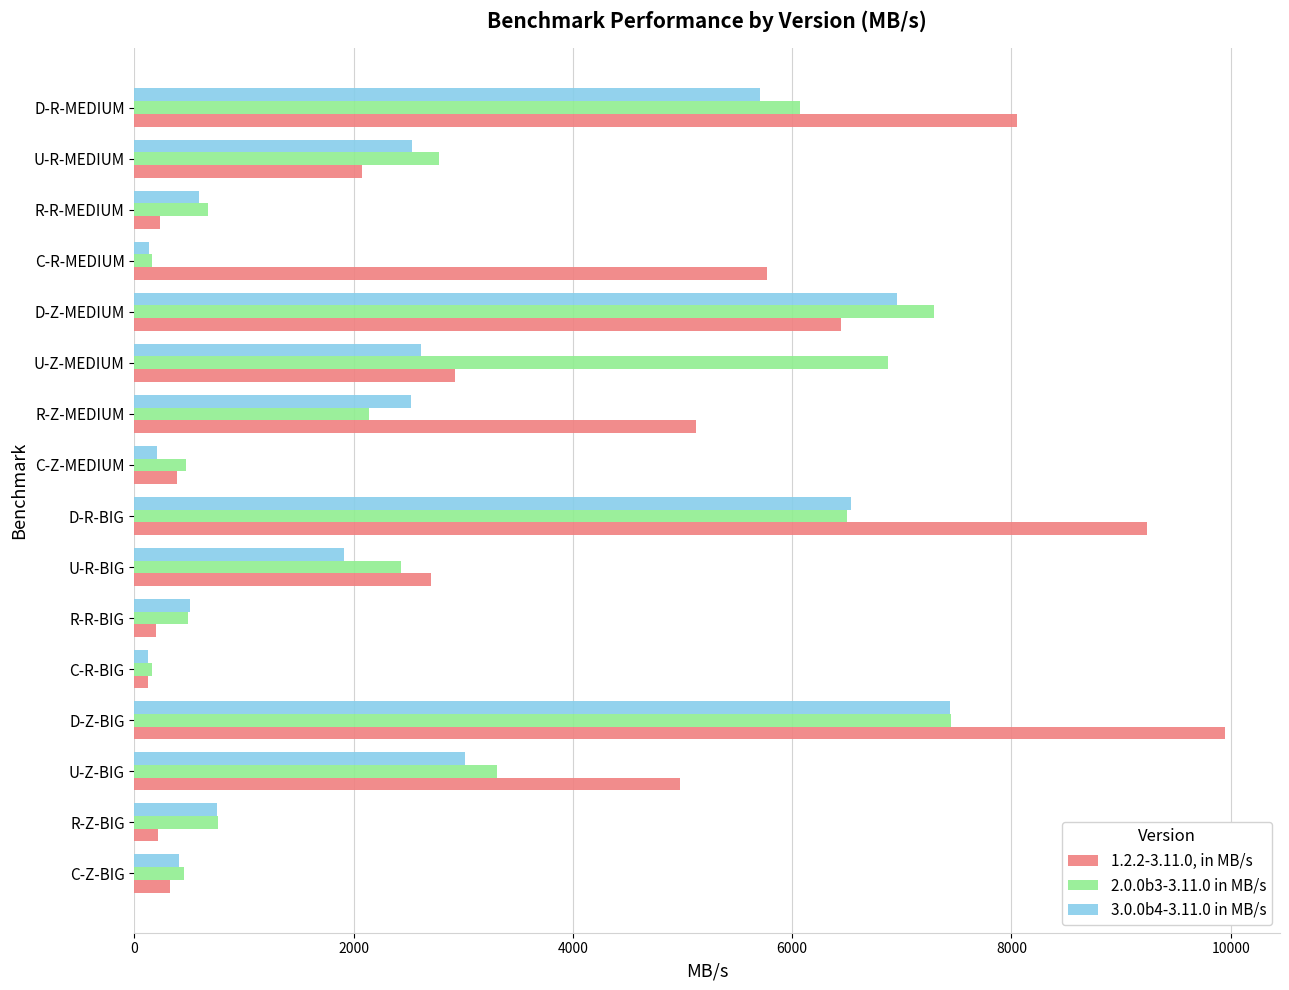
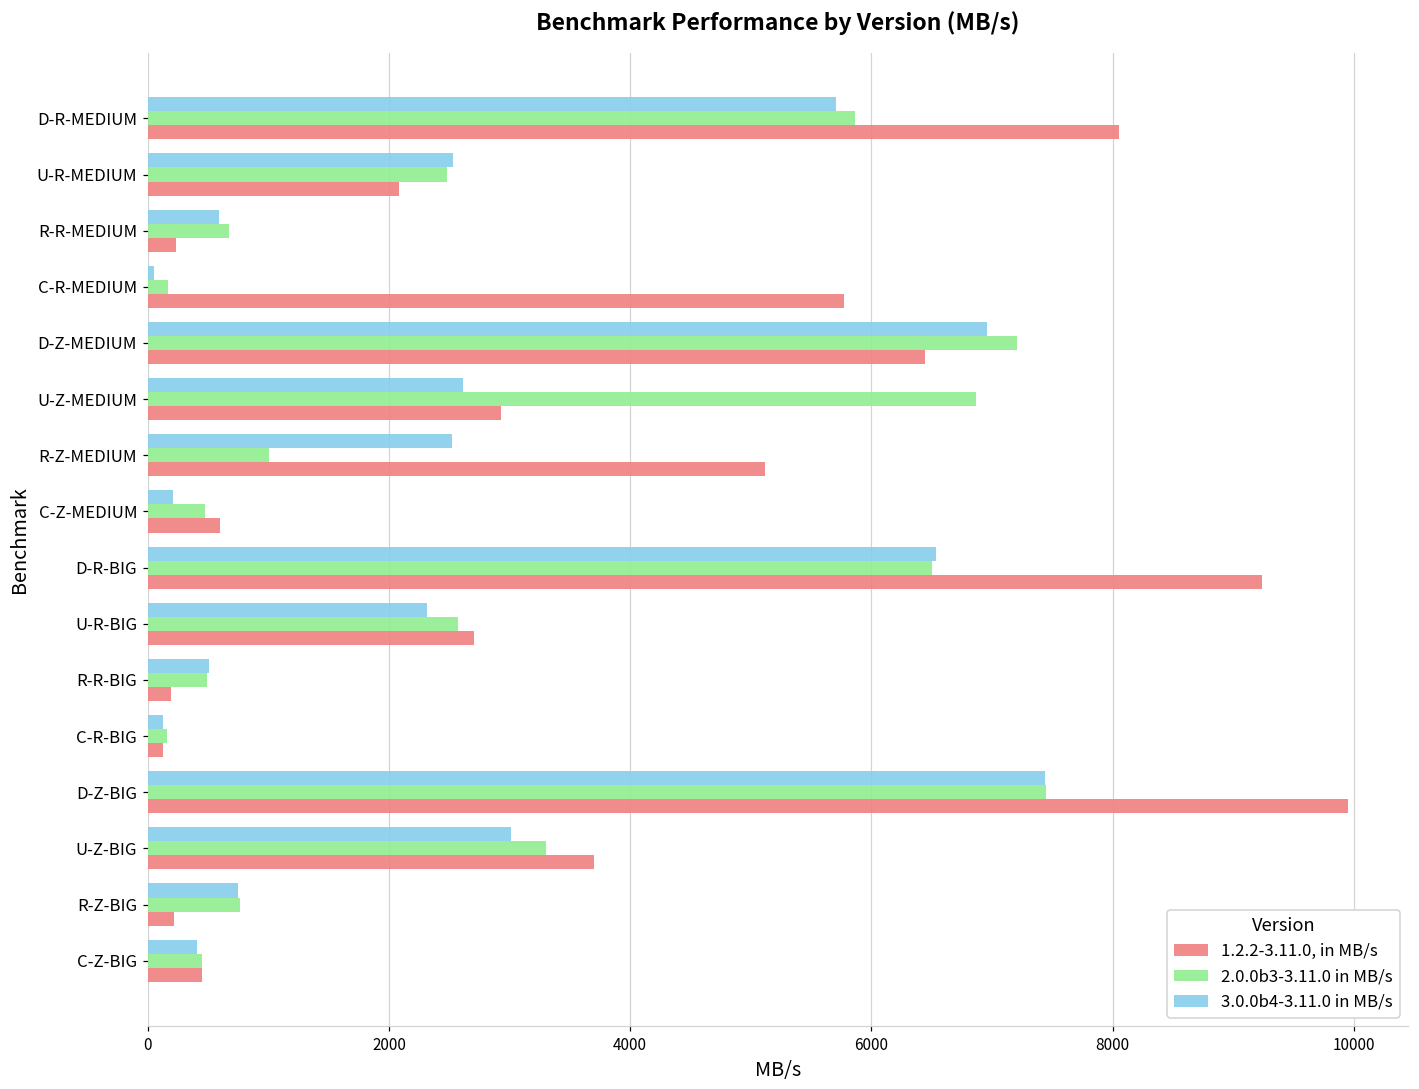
2.0.0b3-3.11.0 in MB/s, D-R-MEDIUM: 6070 -> 5860
2.0.0b3-3.11.0 in MB/s, U-R-MEDIUM: 2780 -> 2480
3.0.0b4-3.11.0 in MB/s, C-R-MEDIUM: 130 -> 50
2.0.0b3-3.11.0 in MB/s, D-Z-MEDIUM: 7290 -> 7210
2.0.0b3-3.11.0 in MB/s, R-Z-MEDIUM: 2140 -> 1000
1.2.2-3.11.0, in MB/s, C-Z-MEDIUM: 390 -> 600
3.0.0b4-3.11.0 in MB/s, U-R-BIG: 1910 -> 2310
2.0.0b3-3.11.0 in MB/s, U-R-BIG: 2430 -> 2580
1.2.2-3.11.0, in MB/s, U-Z-BIG: 4980 -> 3700
1.2.2-3.11.0, in MB/s, C-Z-BIG: 330 -> 450
